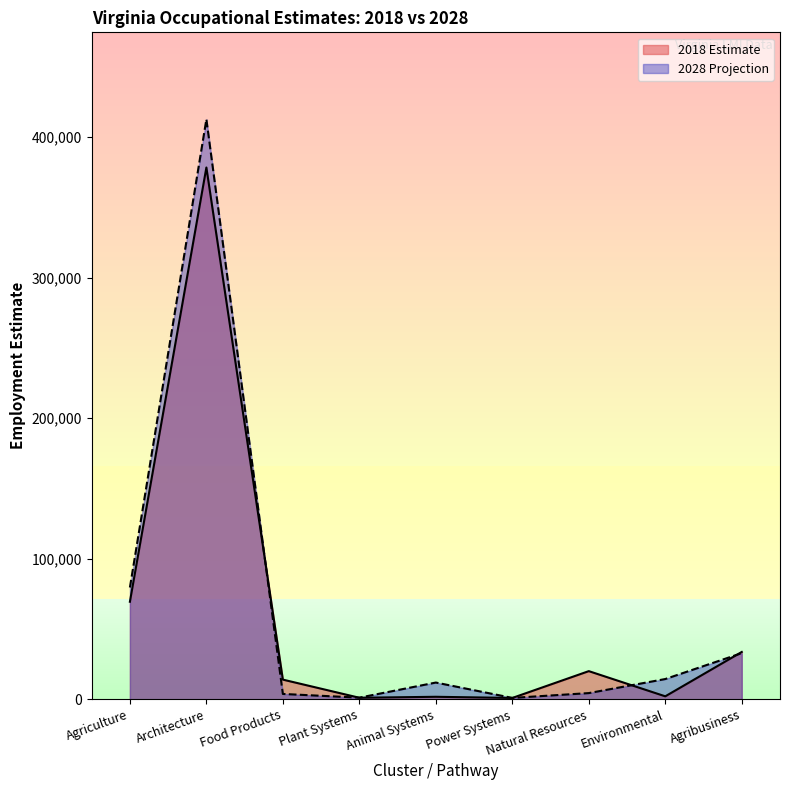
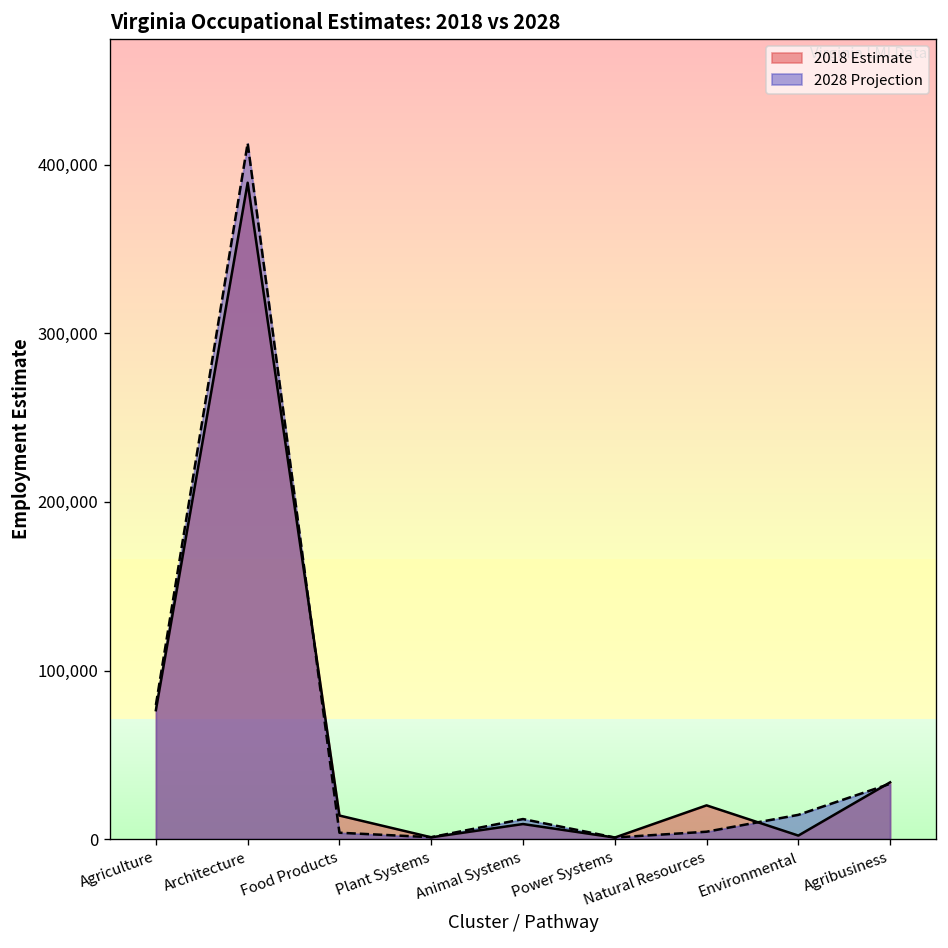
2018 Estimate, Agriculture: 69,000 -> 76,000
2018 Estimate, Architecture: 378,000 -> 389,000
2018 Estimate, Animal Systems: 2,000 -> 9,000
